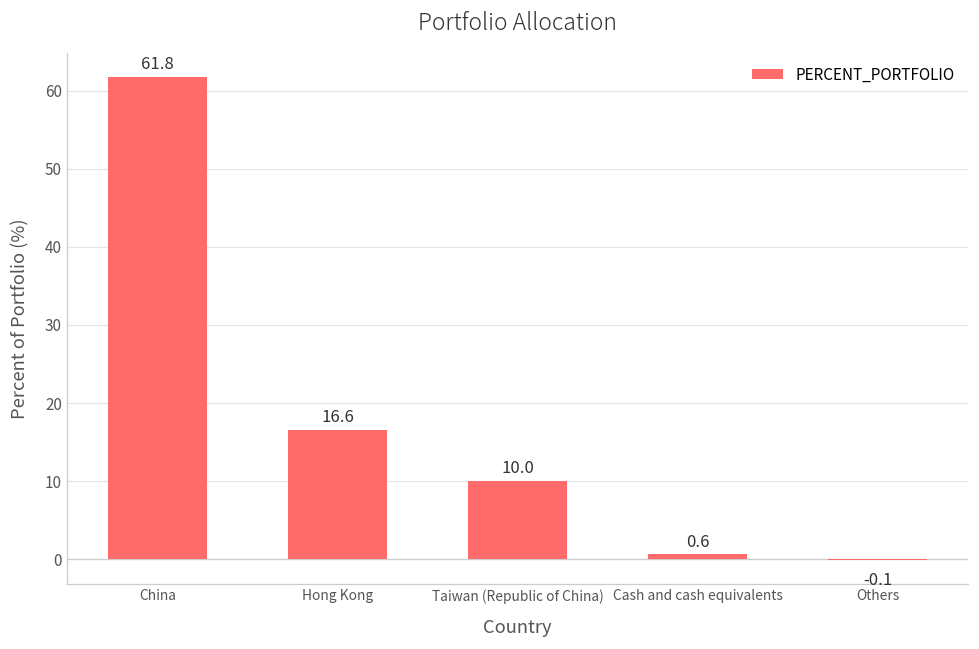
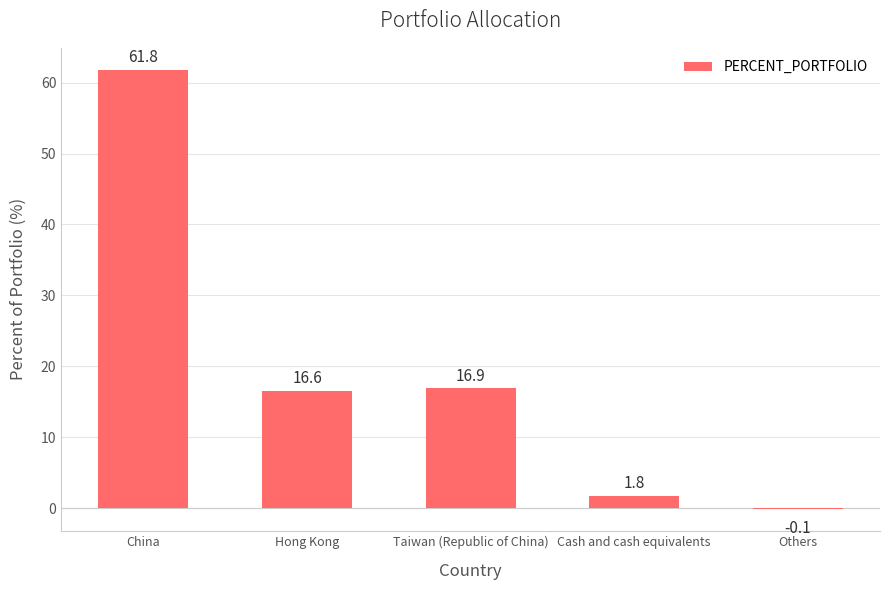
Taiwan (Republic of China): 10.0 -> 16.9
Cash and cash equivalents: 0.6 -> 1.8
